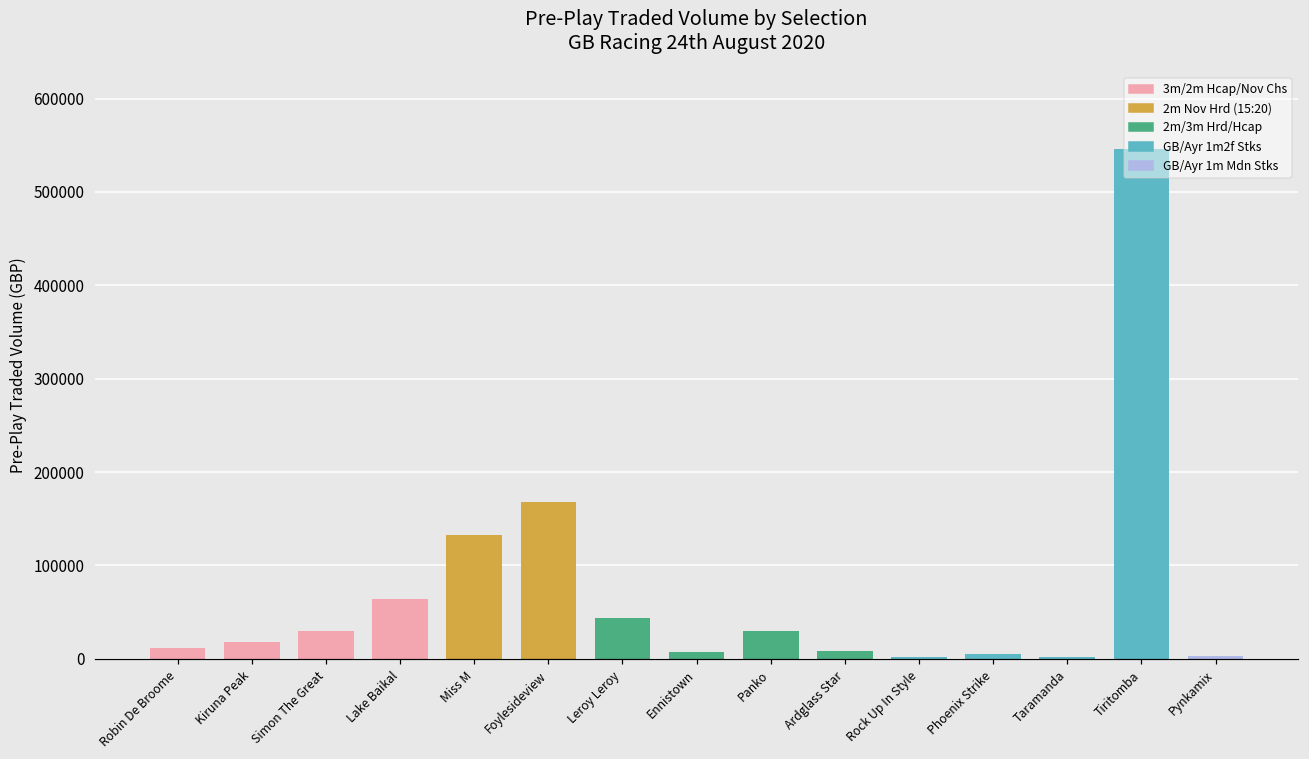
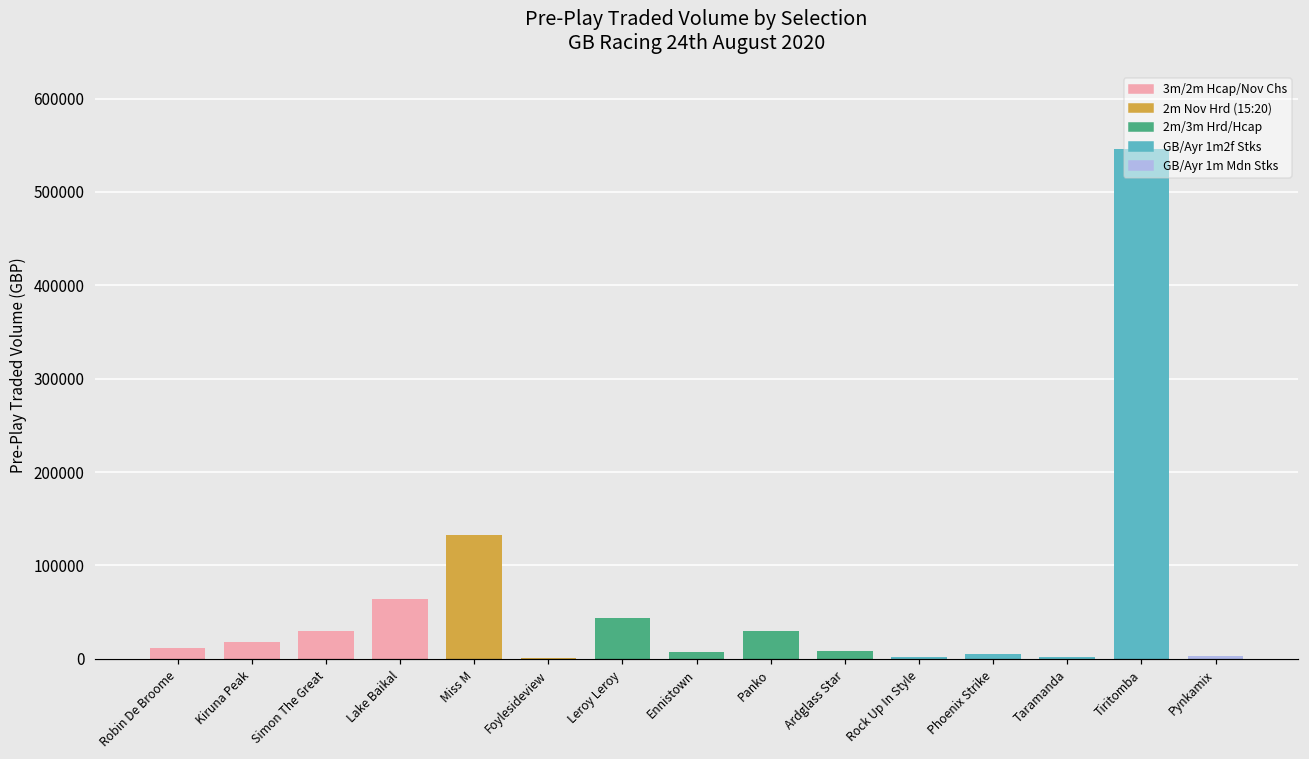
Foylesideview: 170000 -> 0
